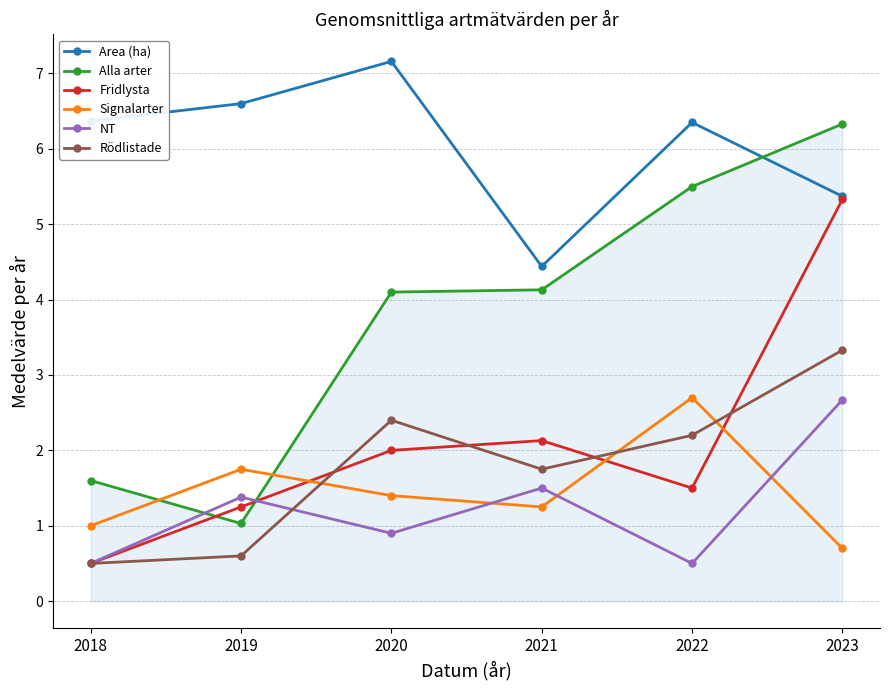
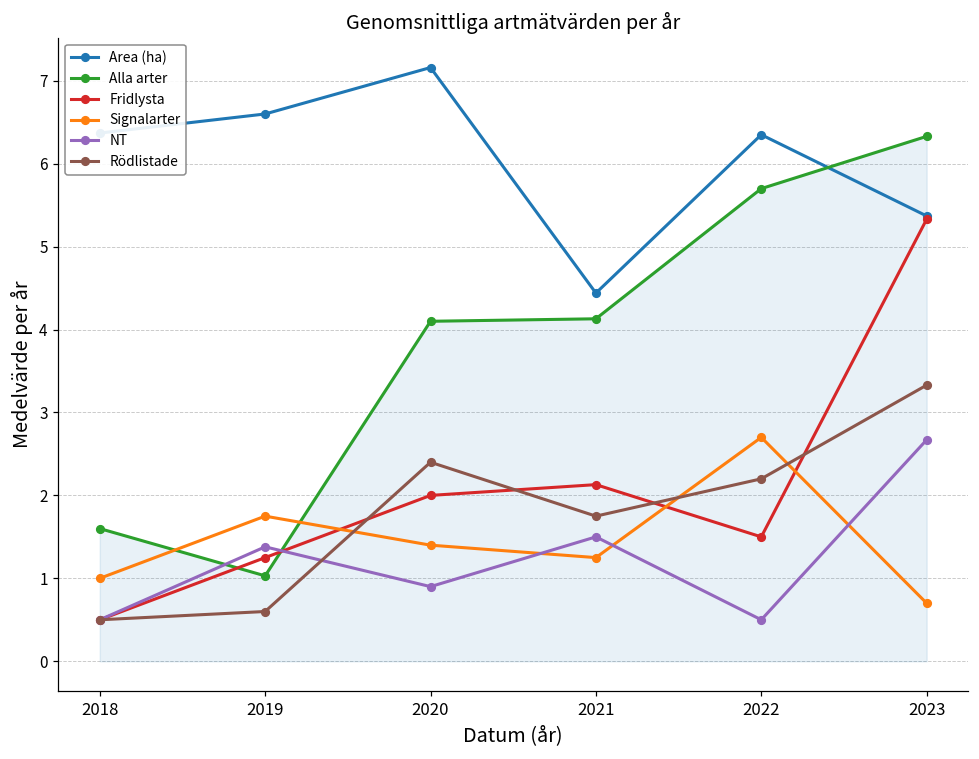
Alla arter, 2022: 5.5 -> 5.7
